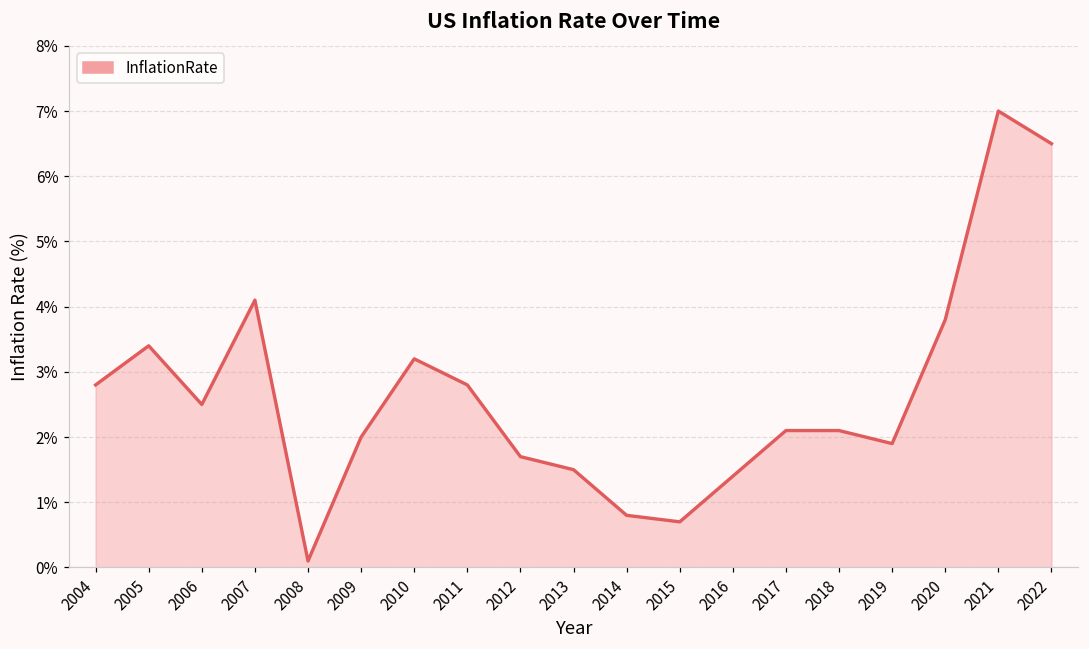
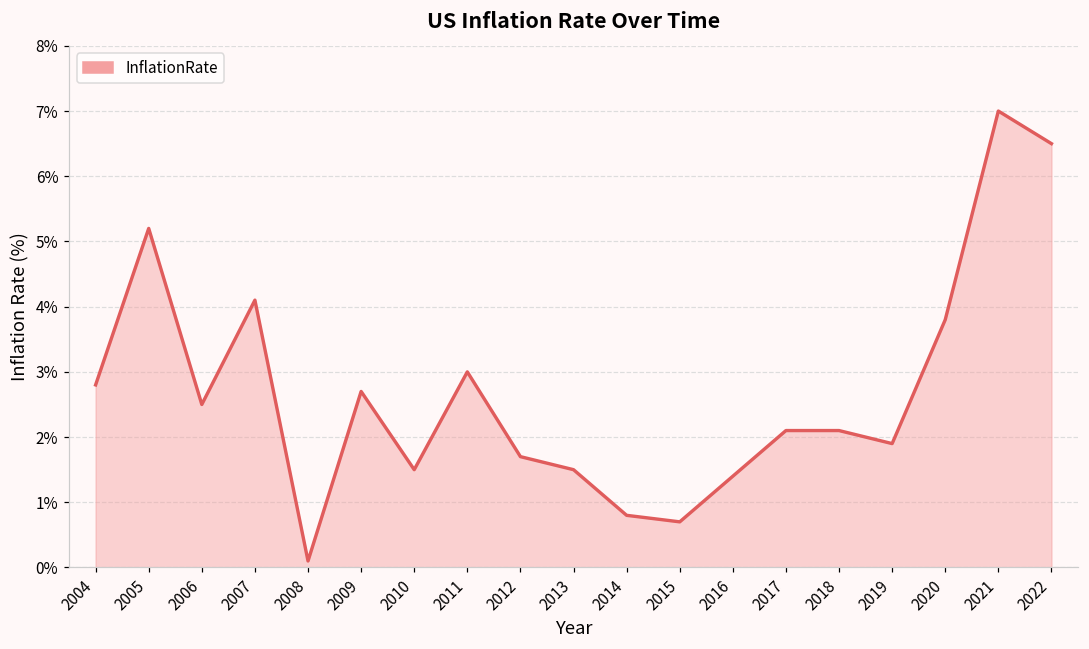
2005: 3.4% -> 5.2%
2009: 2.0% -> 2.7%
2010: 3.2% -> 1.5%
2011: 2.8% -> 3.0%
